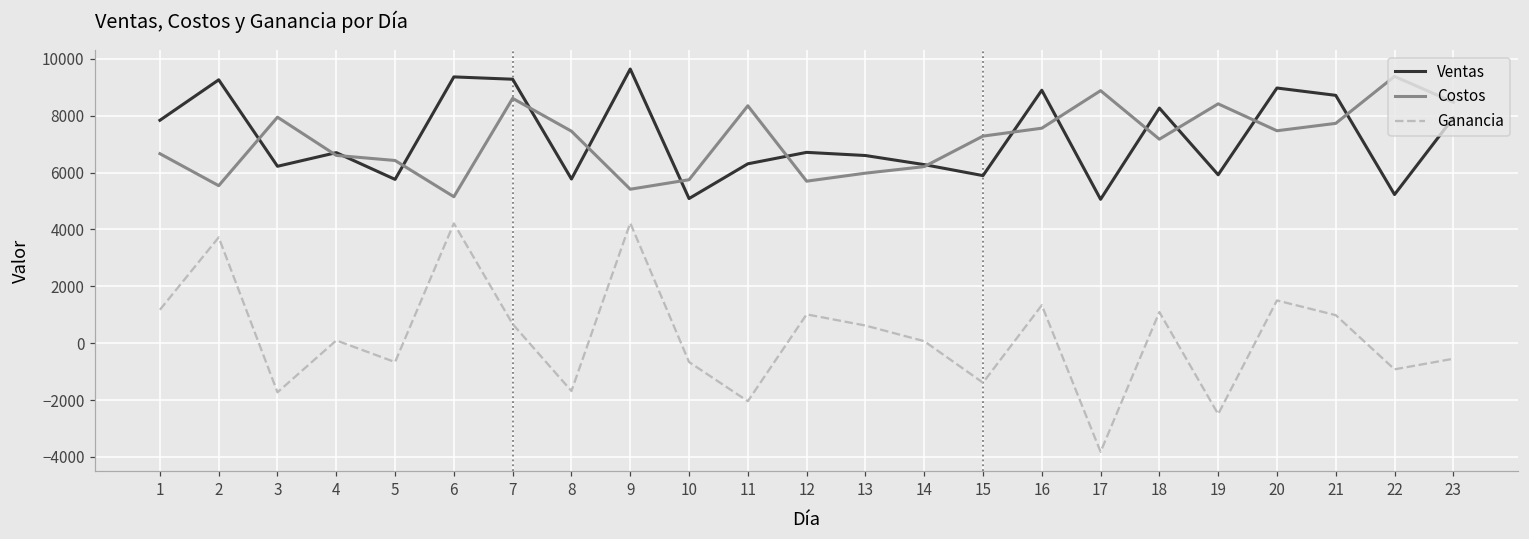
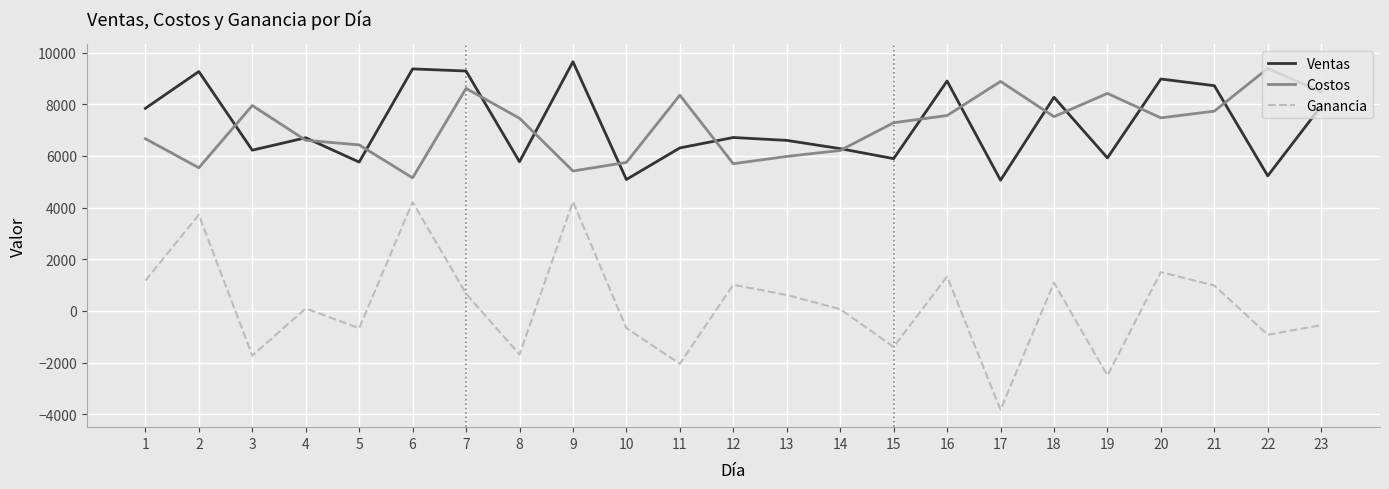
Costos, 18: 7200 -> 7500
